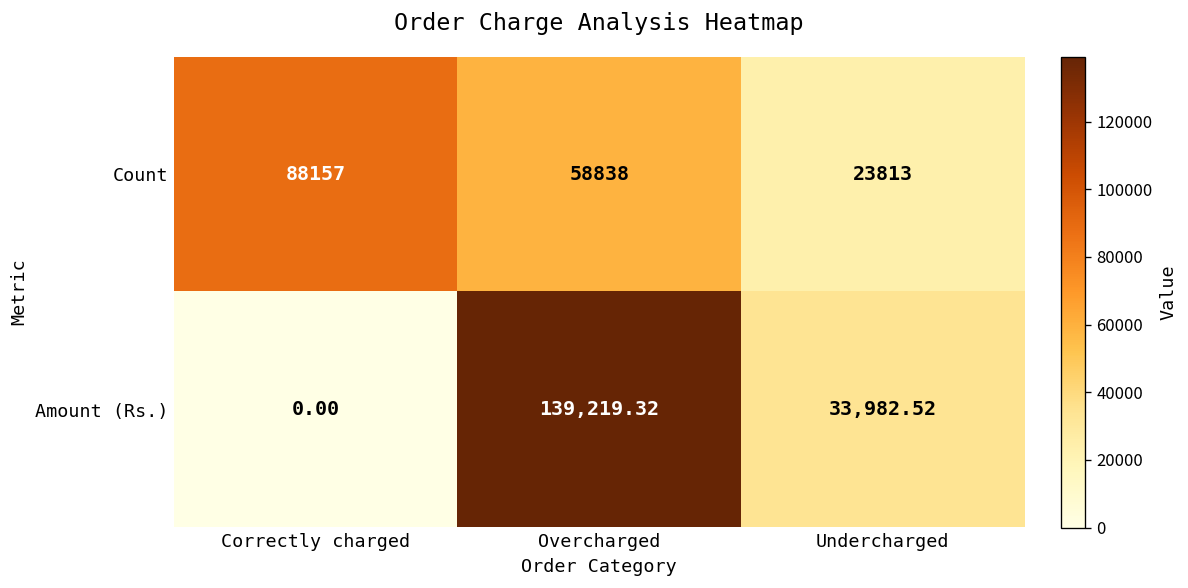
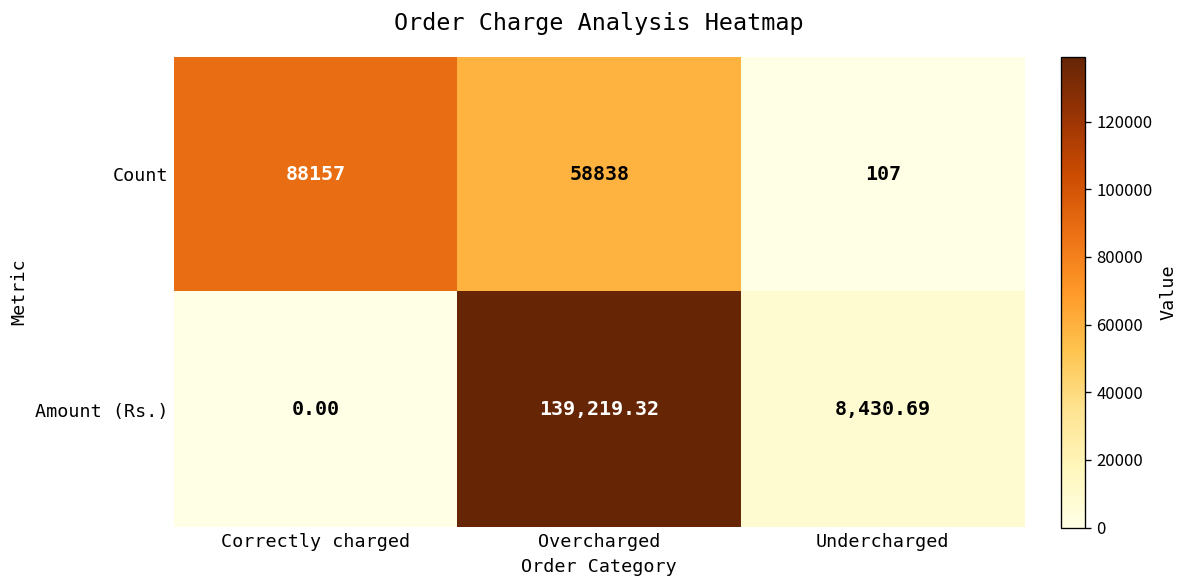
Count, Undercharged: 23813 -> 107
Amount (Rs.), Undercharged: 33,982.52 -> 8,430.69
